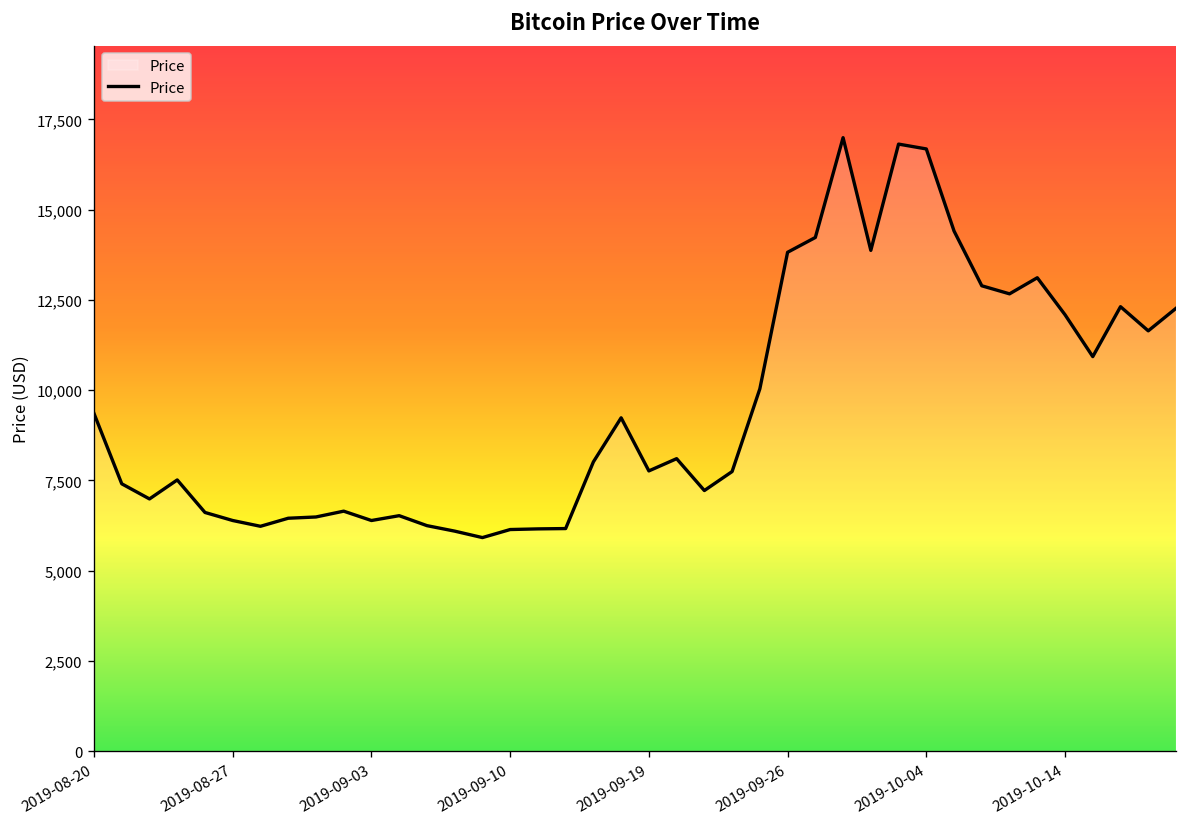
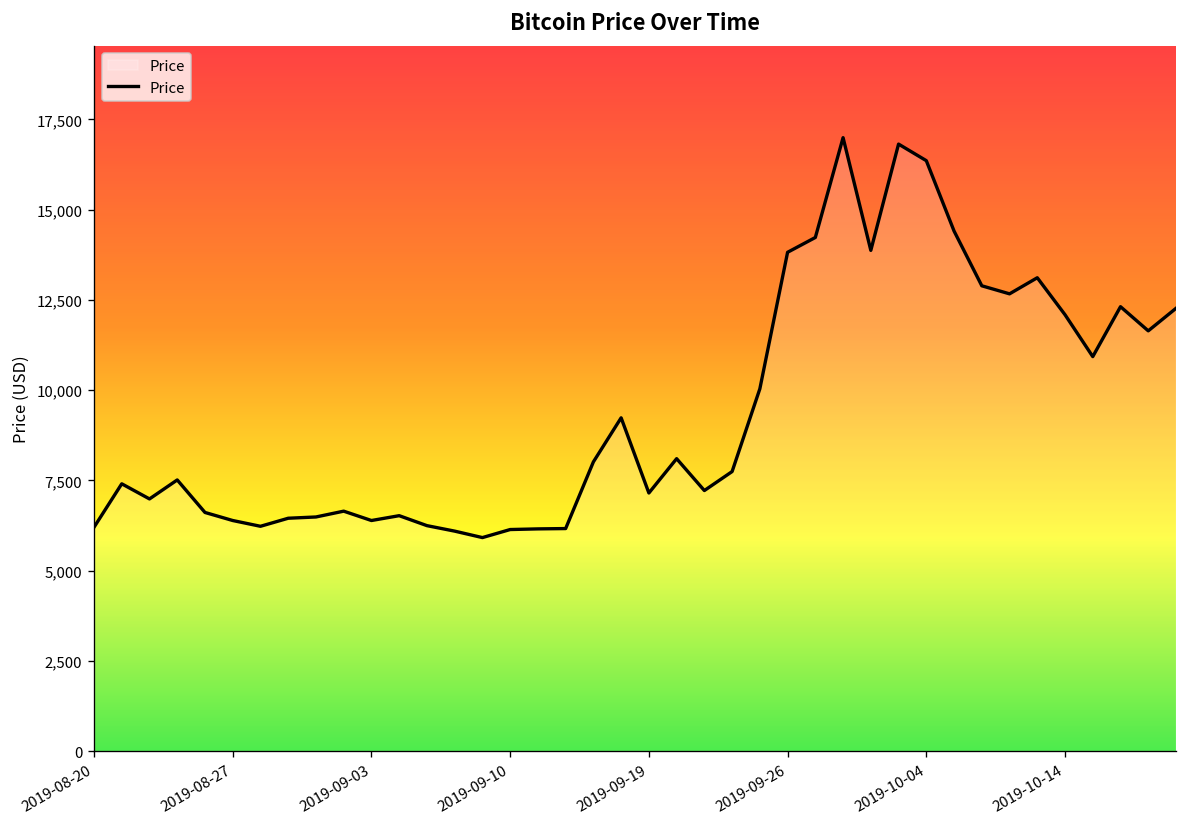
2019-08-20: 9,400 -> 6,200
2019-09-19: 7,800 -> 7,100
2019-10-04: 16,700 -> 16,400
